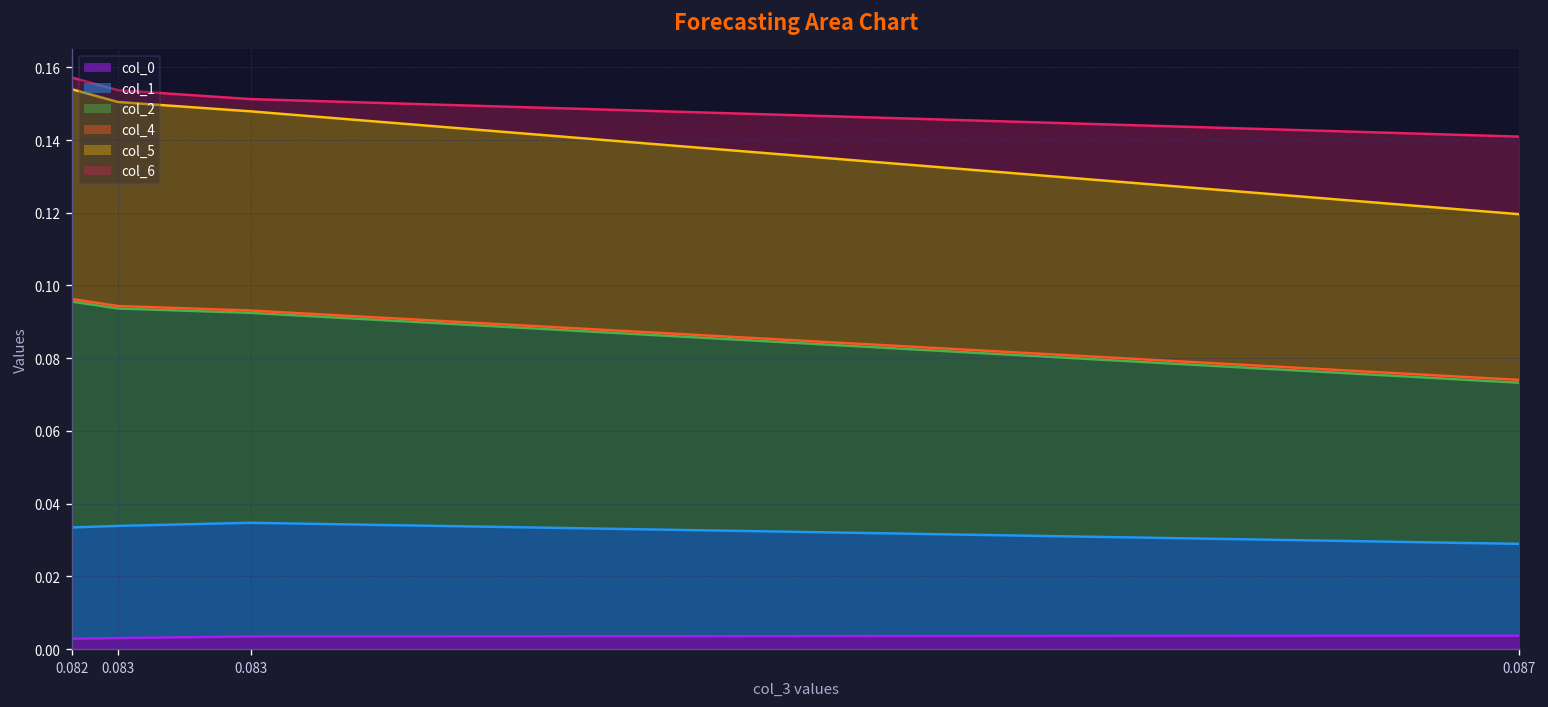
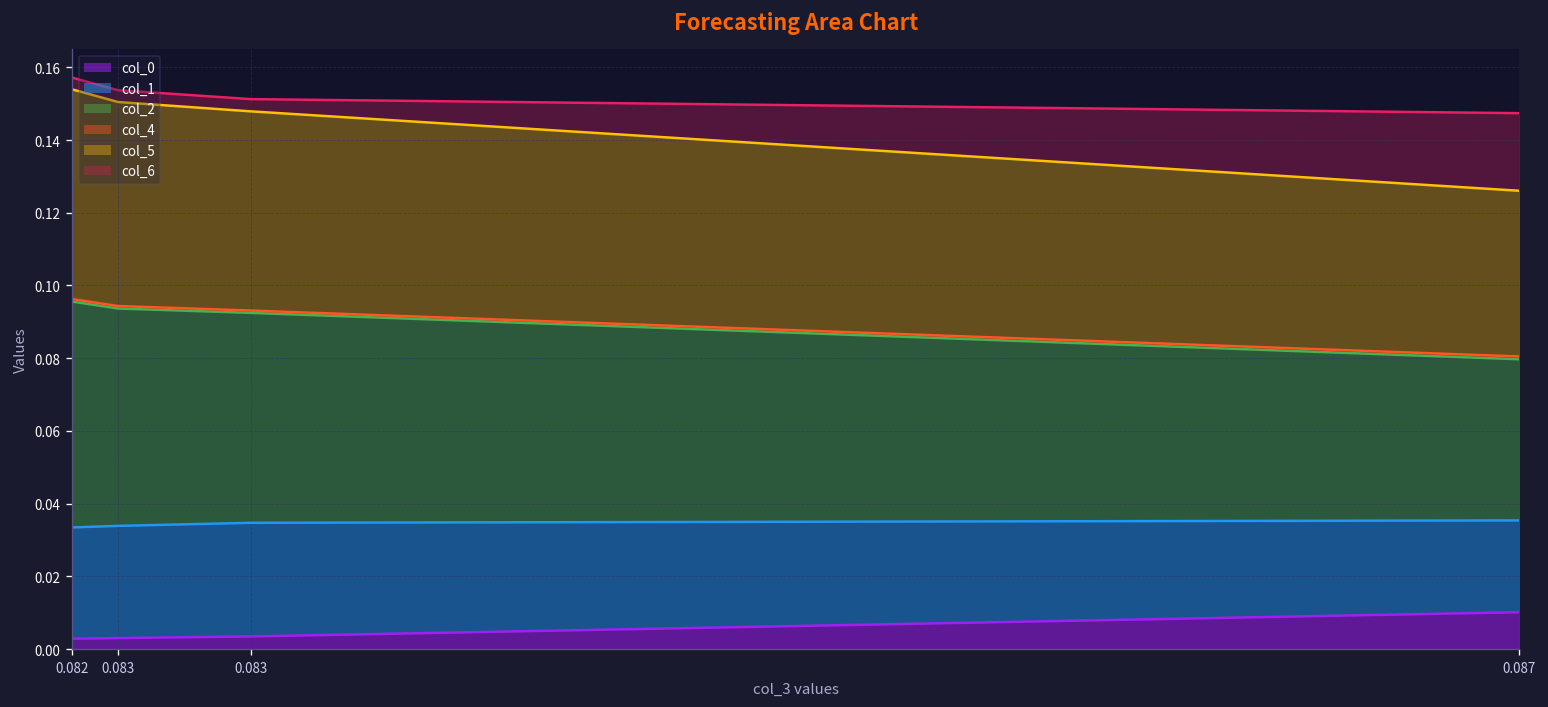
col_0, 0.087: 0.004 -> 0.010
